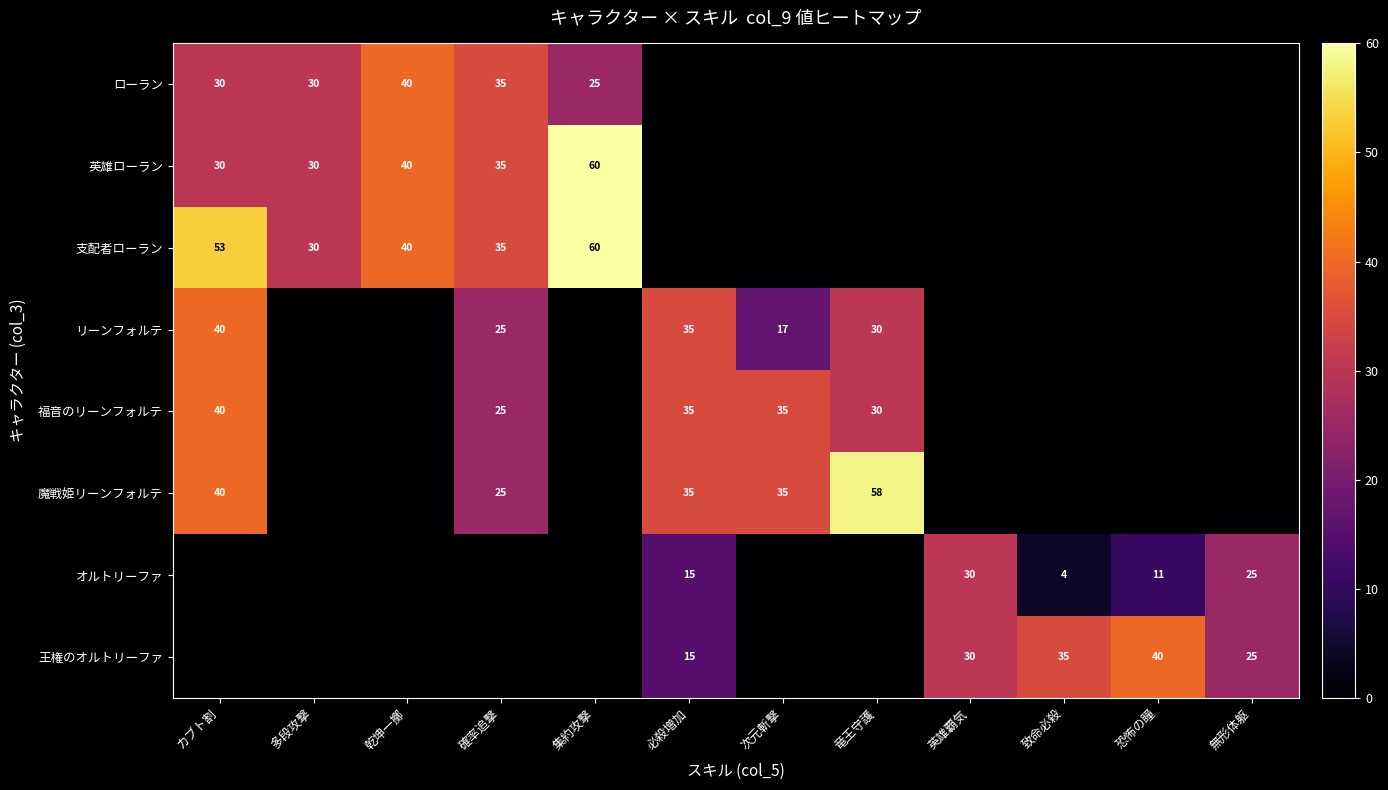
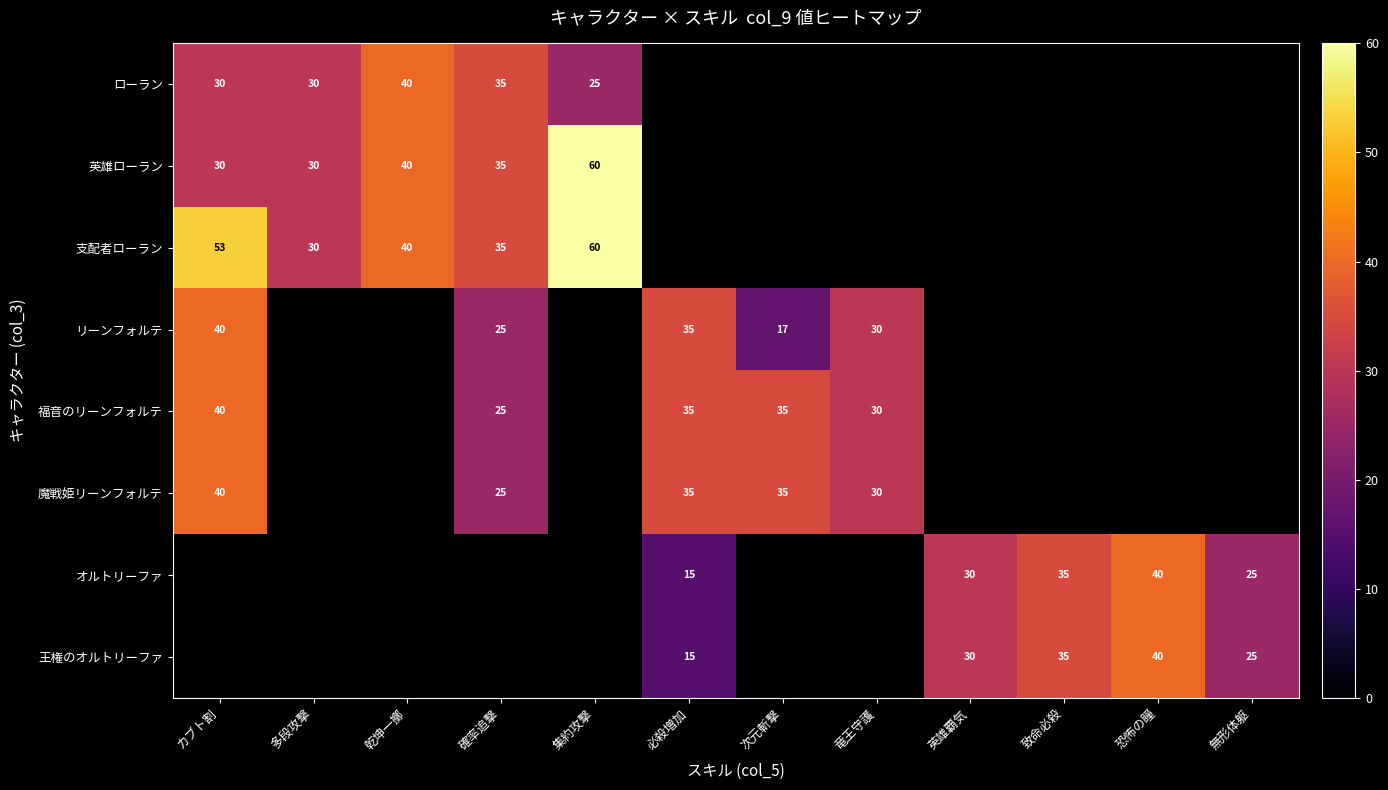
魔戦姫リーンフォルテ, 竜王守護: 58 -> 30
オルトリーファ, 致命必殺: 4 -> 35
オルトリーファ, 恐怖の瞳: 11 -> 40
